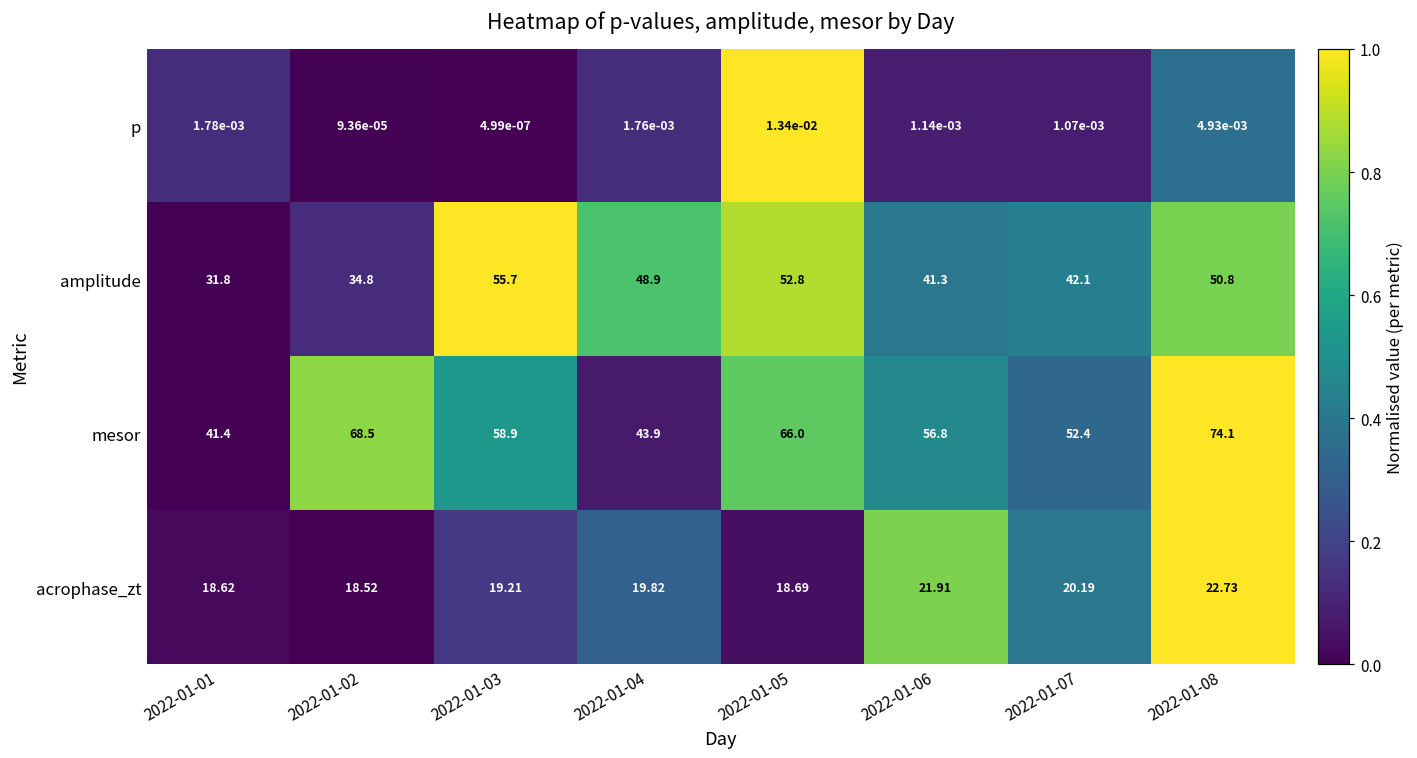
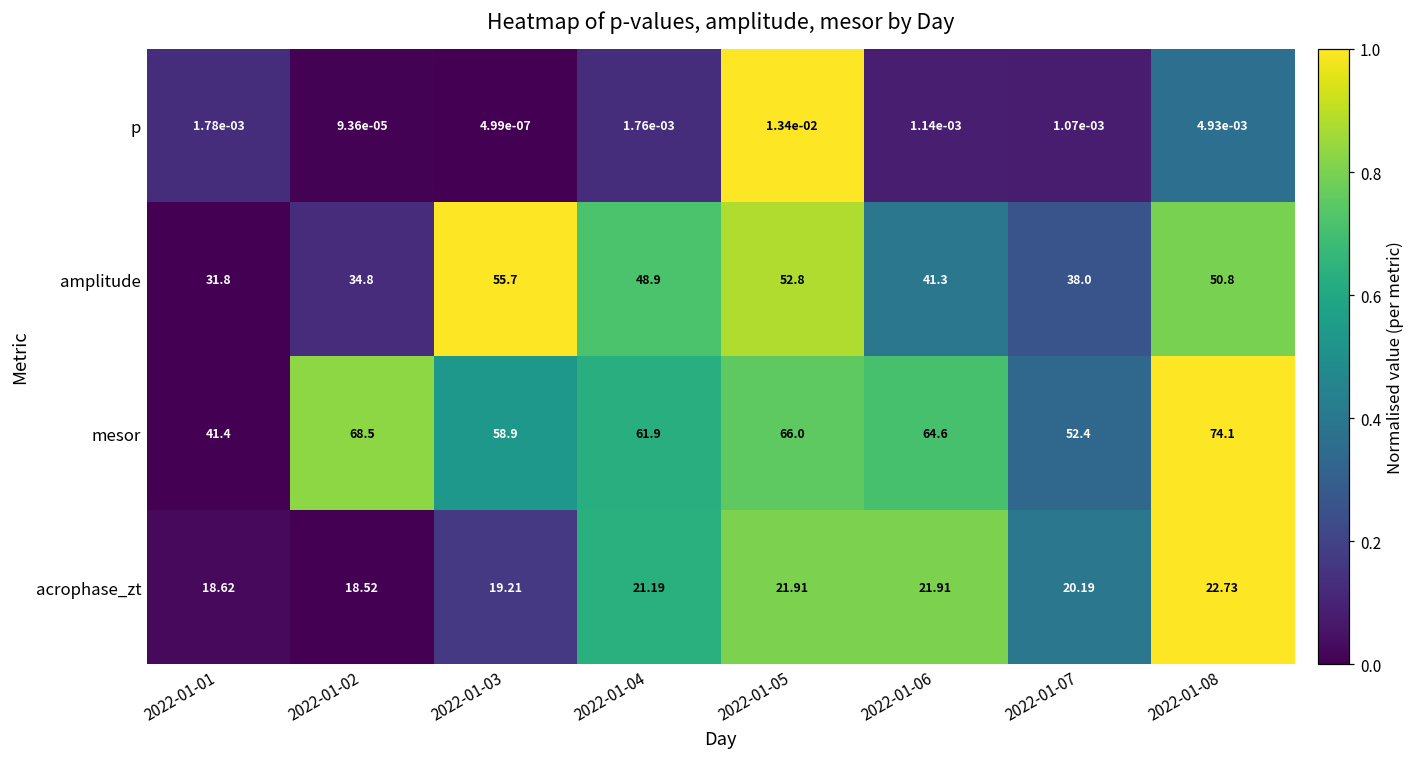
amplitude, 2022-01-07: 42.1 -> 38.0
mesor, 2022-01-04: 43.9 -> 61.9
mesor, 2022-01-06: 56.8 -> 64.6
acrophase_zt, 2022-01-04: 19.82 -> 21.19
acrophase_zt, 2022-01-05: 18.69 -> 21.91
